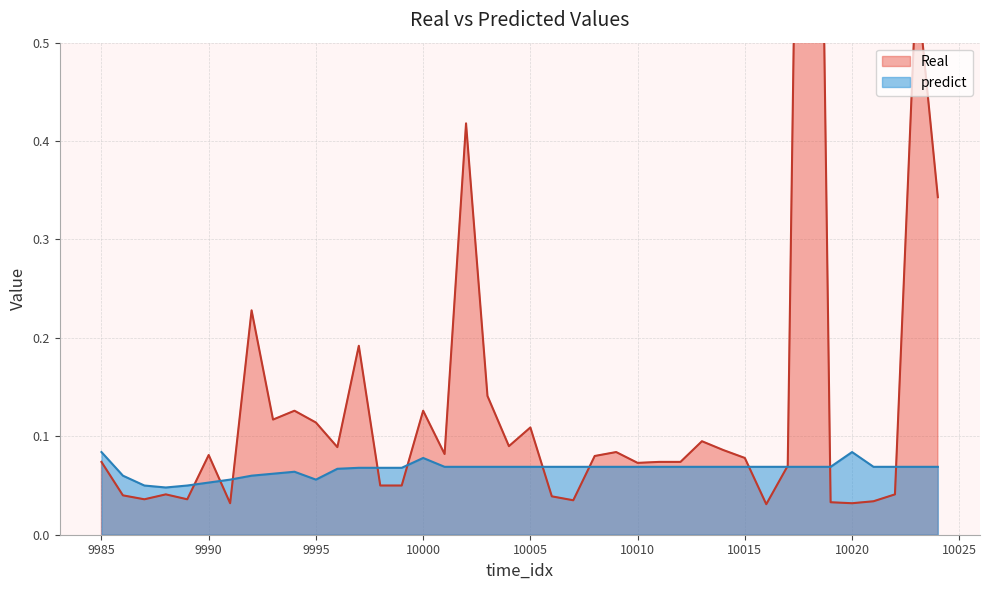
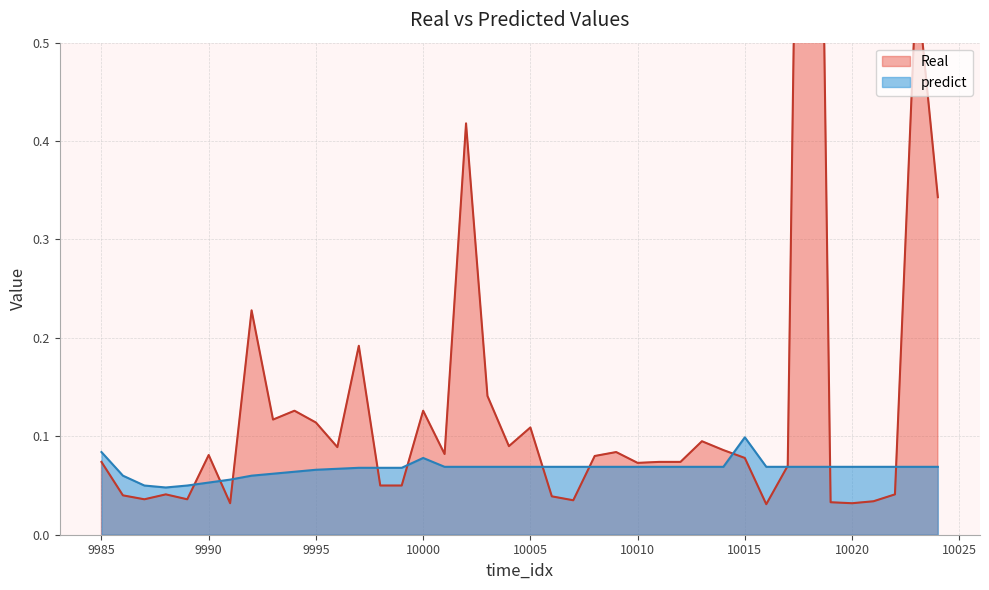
predict, 9995: 0.06 -> 0.07
predict, 10015: 0.07 -> 0.10
predict, 10020: 0.08 -> 0.07
